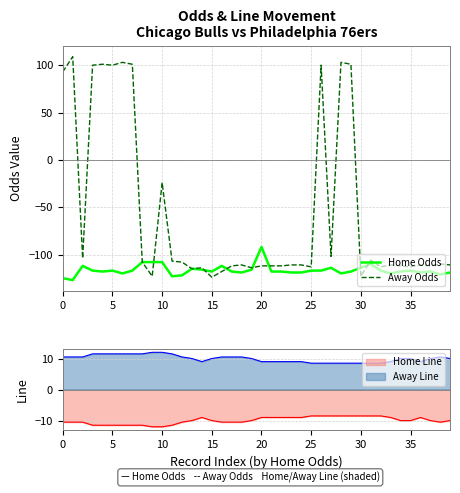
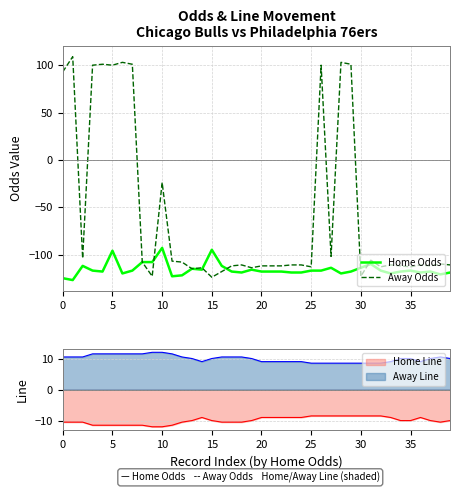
Odds & Line Movement Chicago Bulls vs Philadelphia 76ers, Home Odds, 5: -120 -> -100
Odds & Line Movement Chicago Bulls vs Philadelphia 76ers, Home Odds, 10: -110 -> -90
Odds & Line Movement Chicago Bulls vs Philadelphia 76ers, Home Odds, 15: -120 -> -100
Odds & Line Movement Chicago Bulls vs Philadelphia 76ers, Home Odds, 20: -90 -> -120
